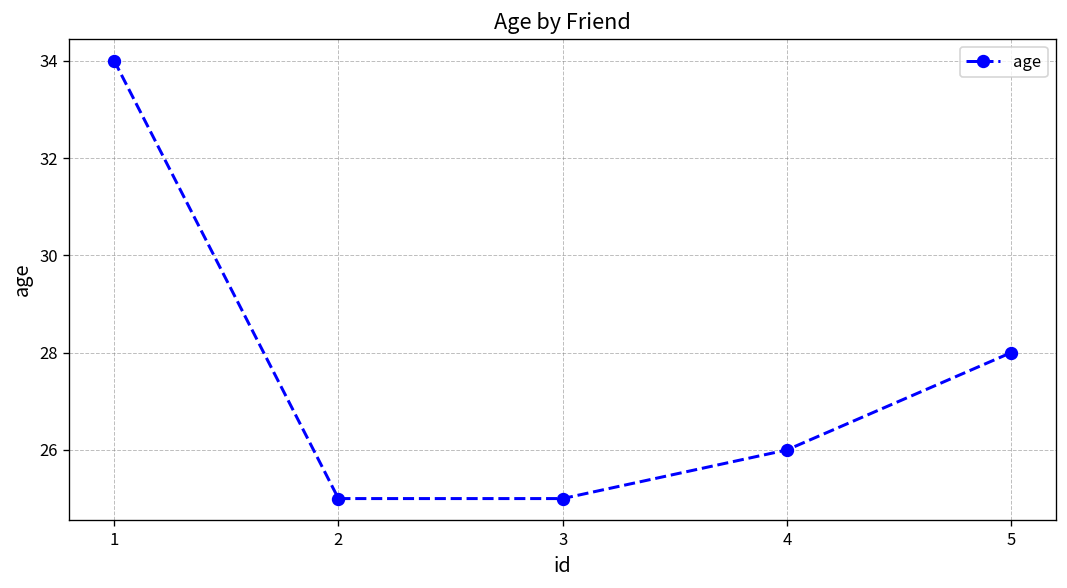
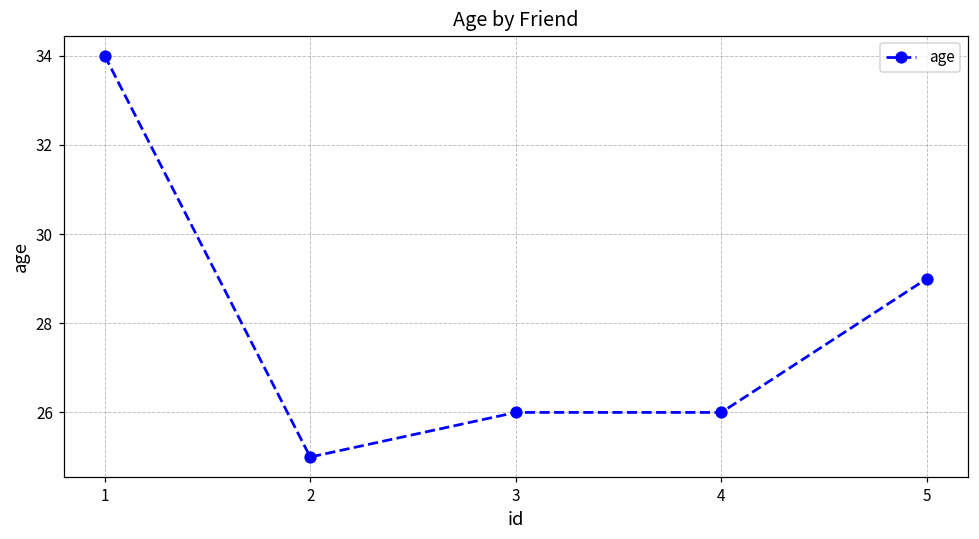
3: 25 -> 26
5: 28 -> 29
